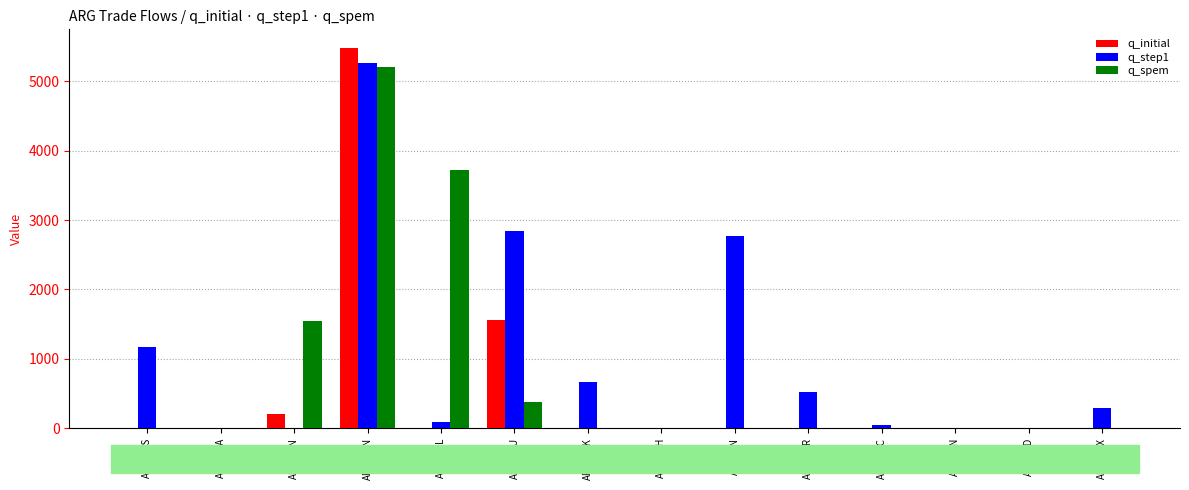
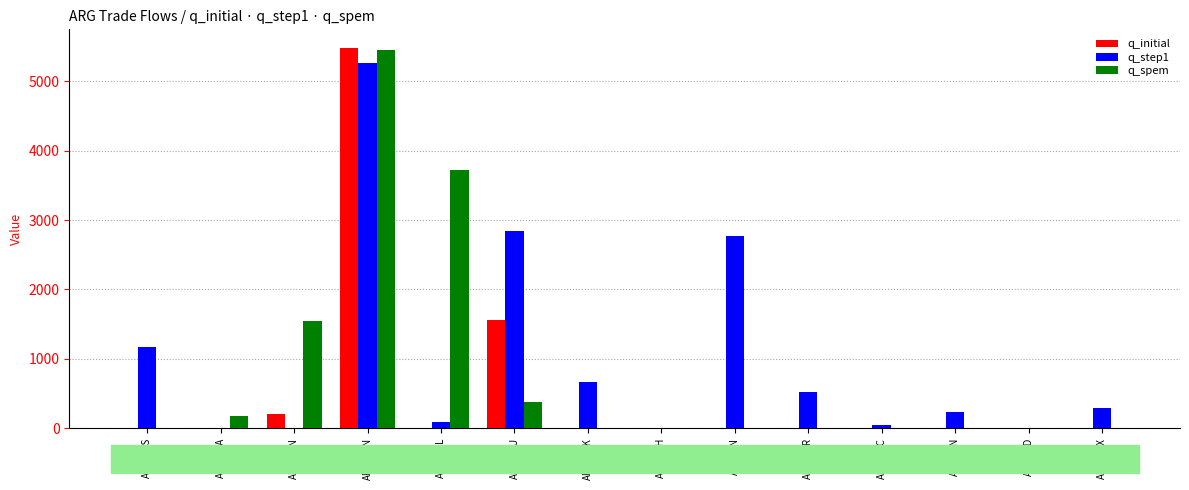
q_spem, ARG,BRA: 0 -> 200
q_spem, ARG,CHN: 5200 -> 5500
q_step1, ARG,IDN: 0 -> 200
